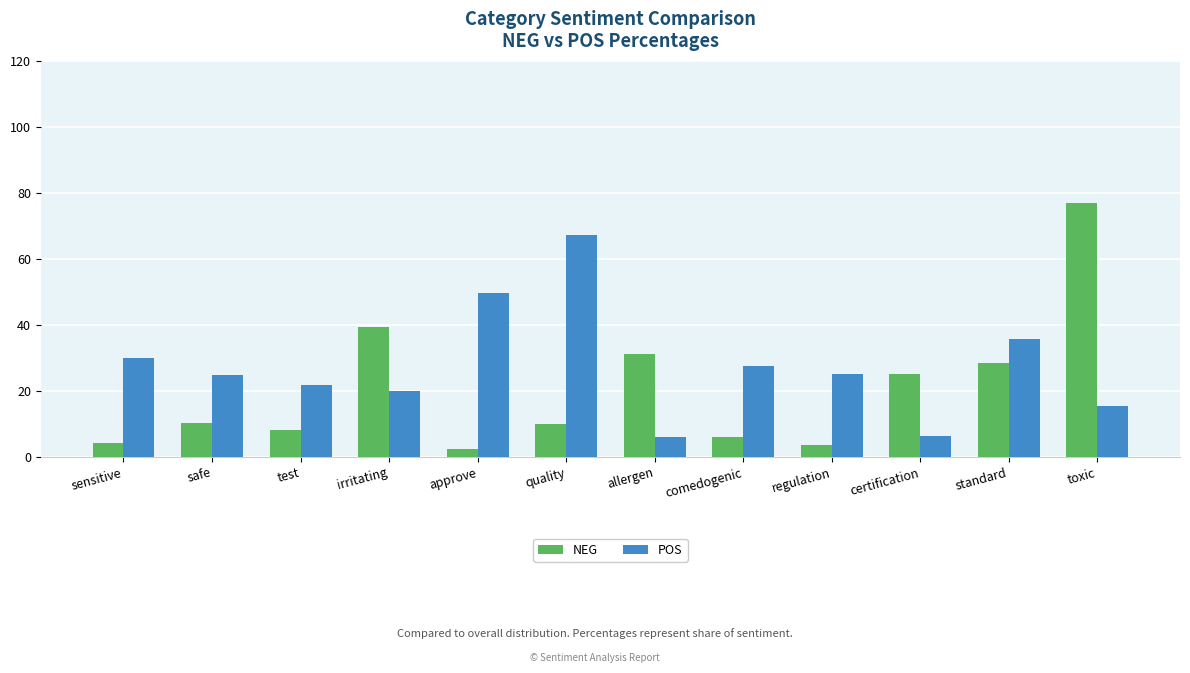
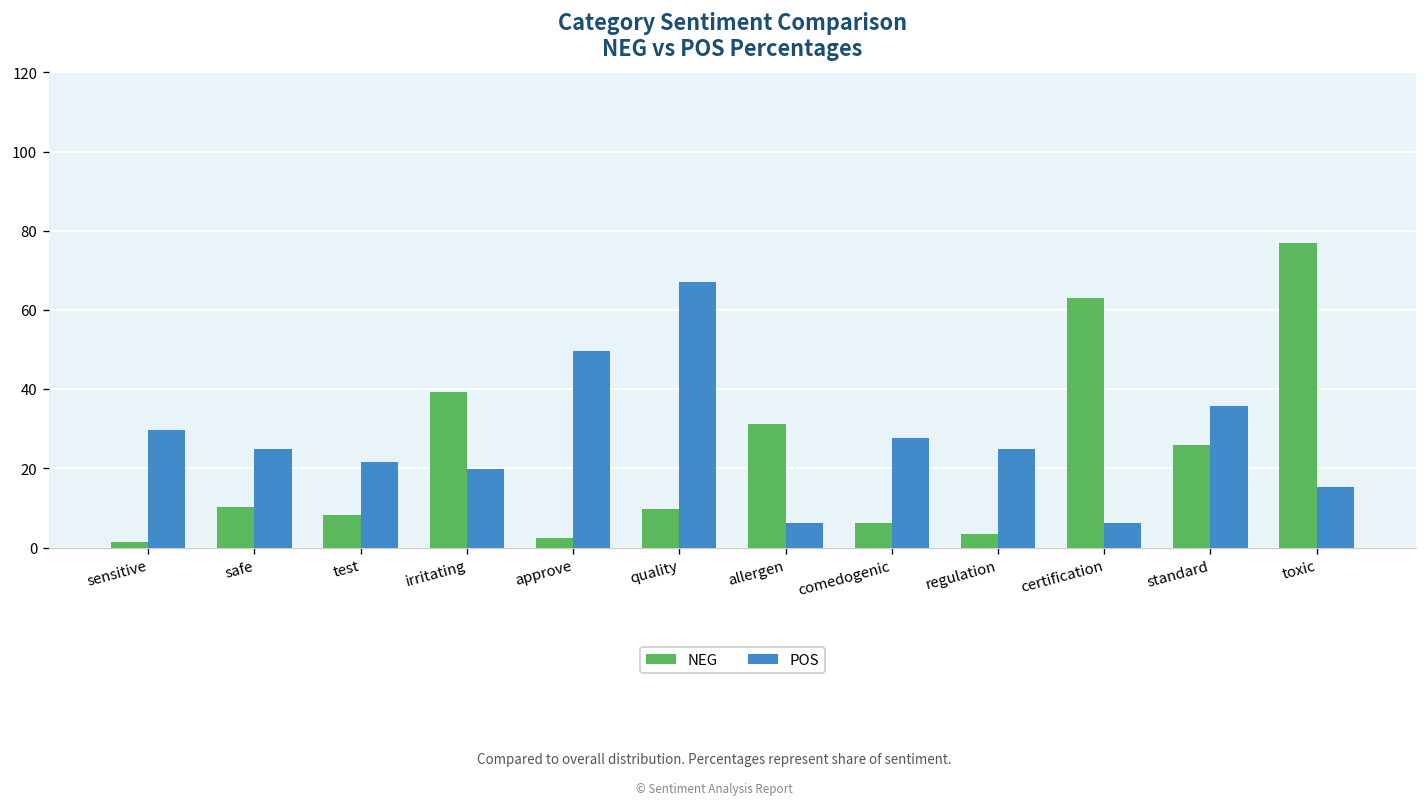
NEG, sensitive: 4 -> 1
NEG, certification: 25 -> 63
NEG, standard: 29 -> 26
